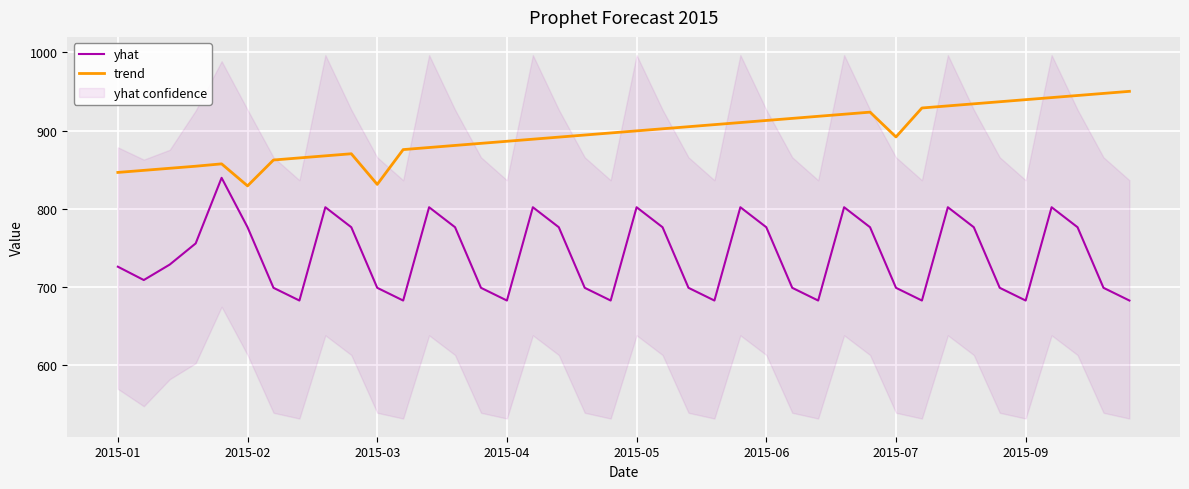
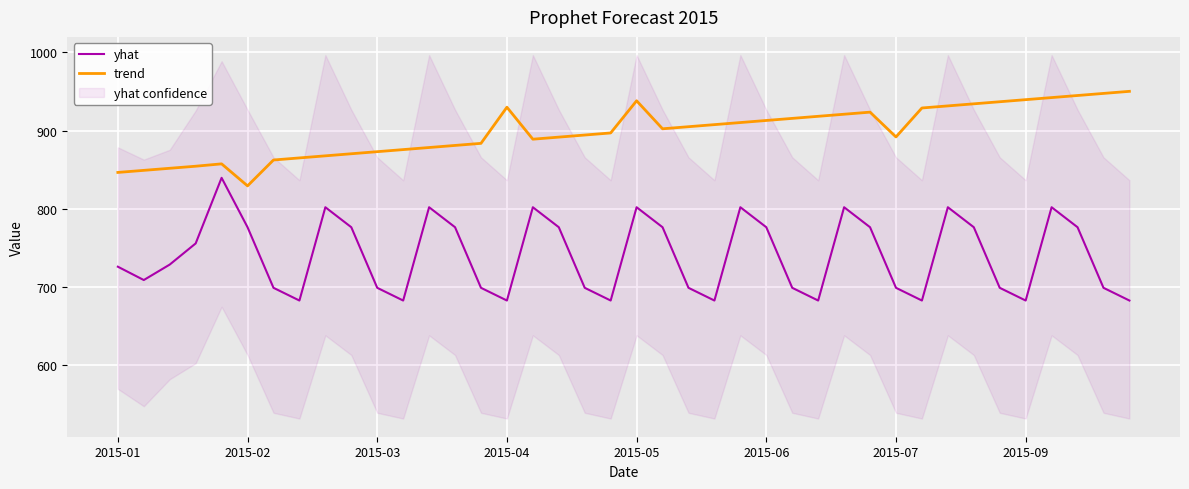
trend, 2015-03: 830 -> 870
trend, 2015-04: 890 -> 930
trend, 2015-05: 900 -> 940
